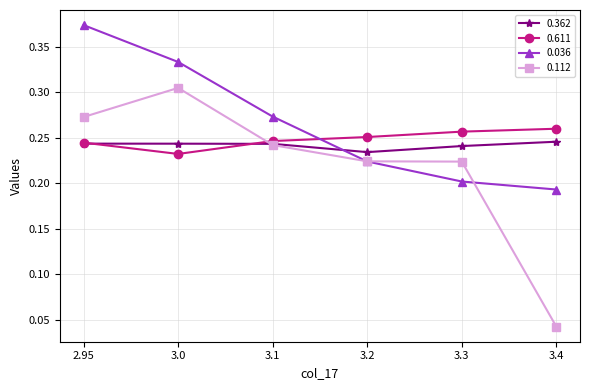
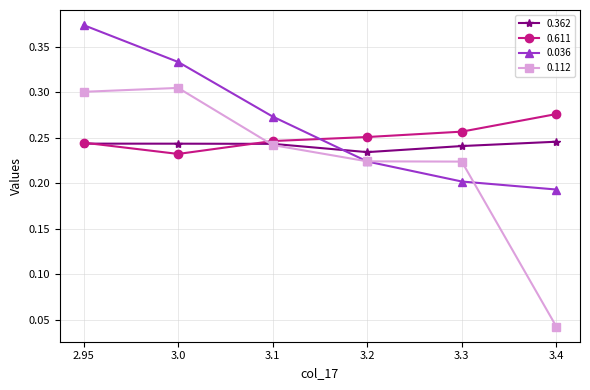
0.112, 2.95: 0.27 -> 0.30
0.611, 3.4: 0.26 -> 0.28
